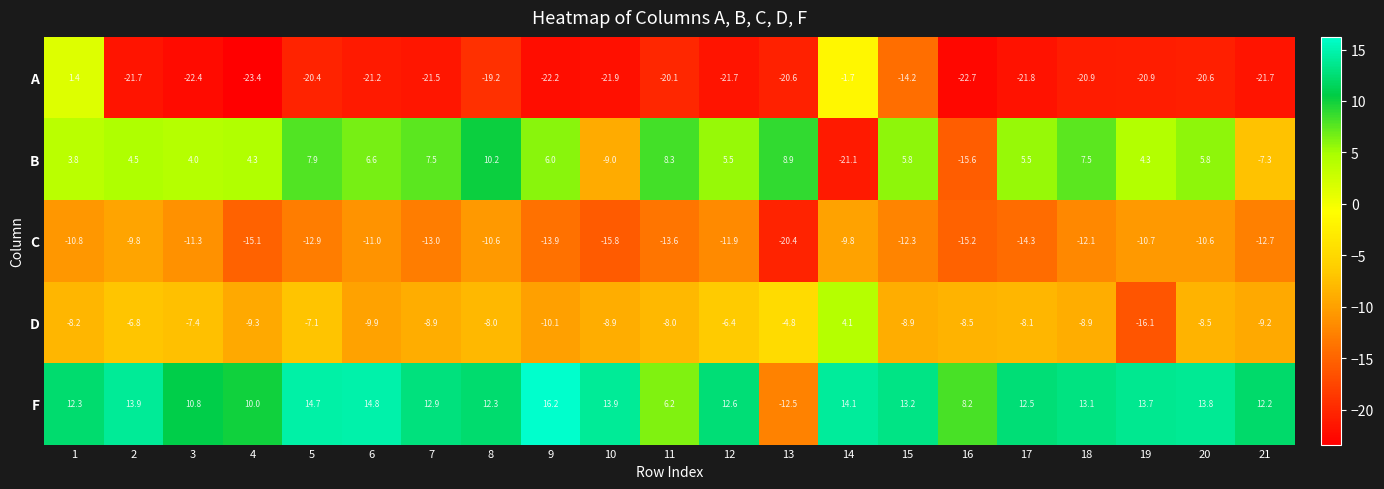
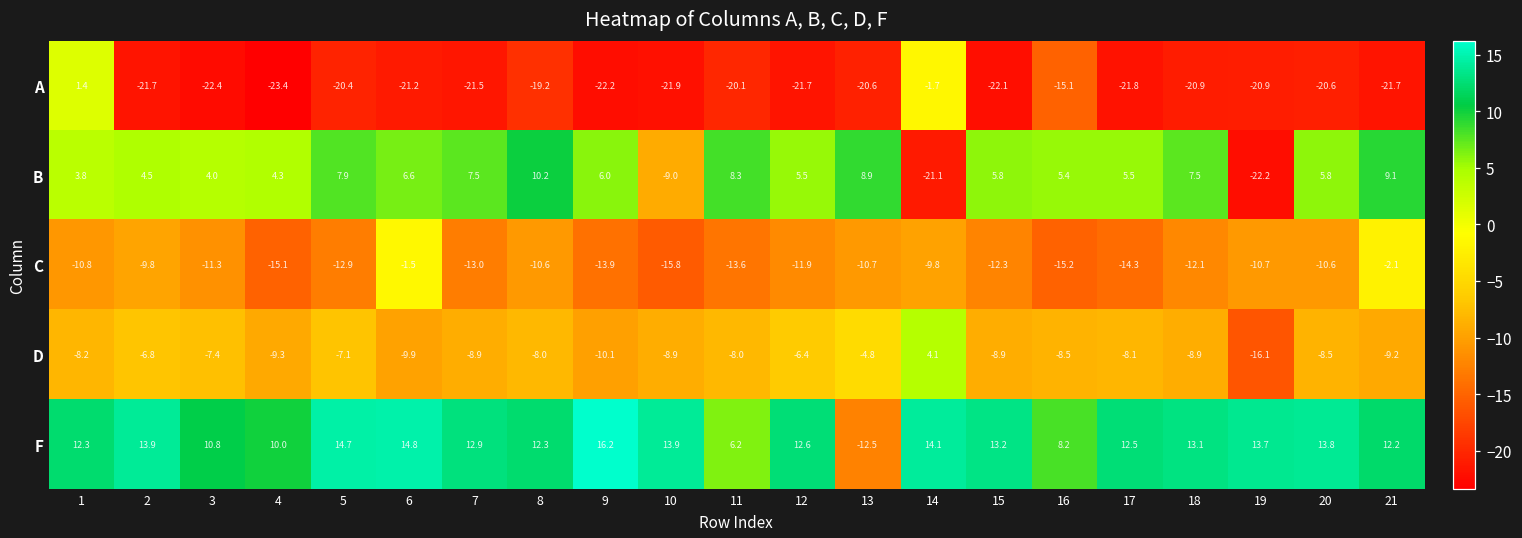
A, 15: -14.2 -> -22.1
A, 16: -22.7 -> -15.1
B, 16: -15.6 -> 5.4
B, 19: 4.3 -> -22.2
B, 21: -7.3 -> 9.1
C, 6: -11.0 -> -1.5
C, 13: -20.4 -> -10.7
C, 21: -12.7 -> -2.1
